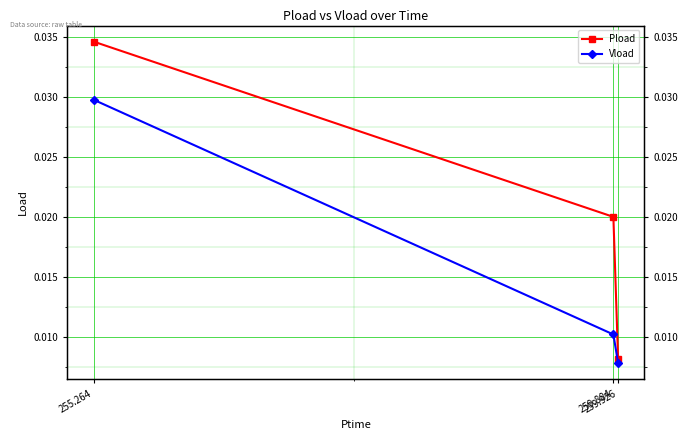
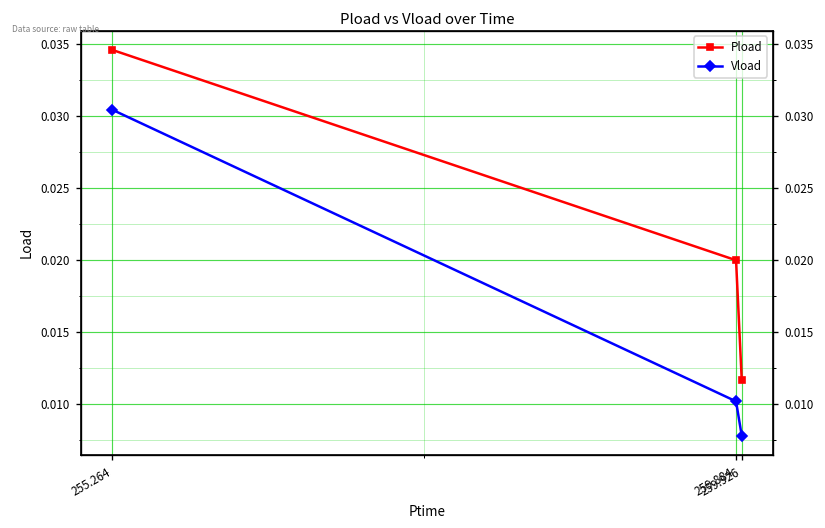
Vload, 255.264: 0.0298 -> 0.0305
Pload, 259.926: 0.0082 -> 0.0117
